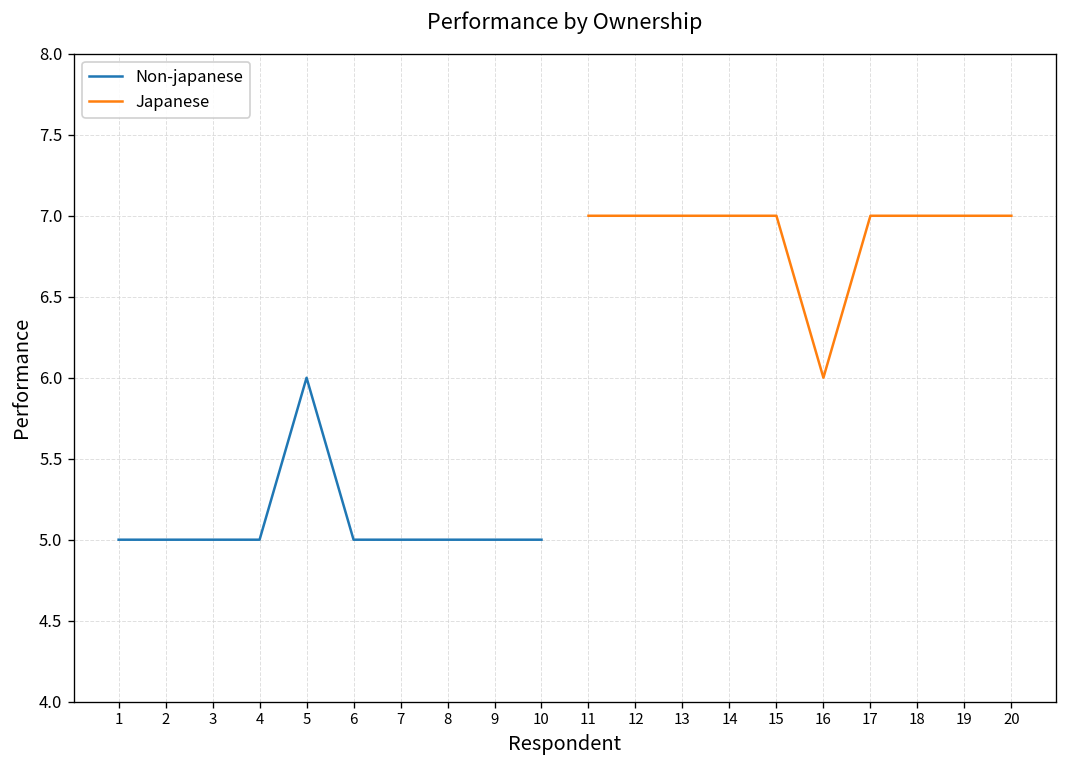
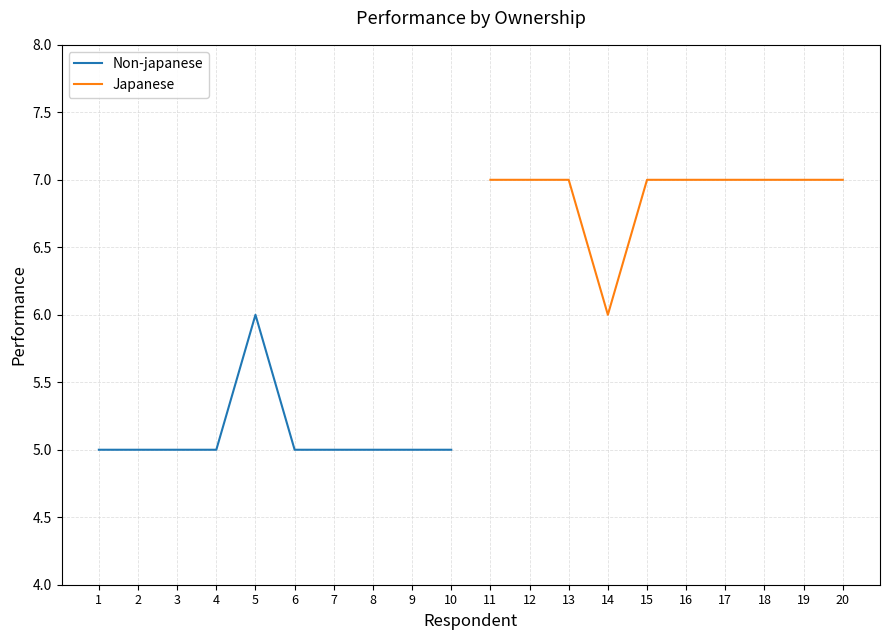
Japanese, 14: 7 -> 6
Japanese, 16: 6 -> 7
